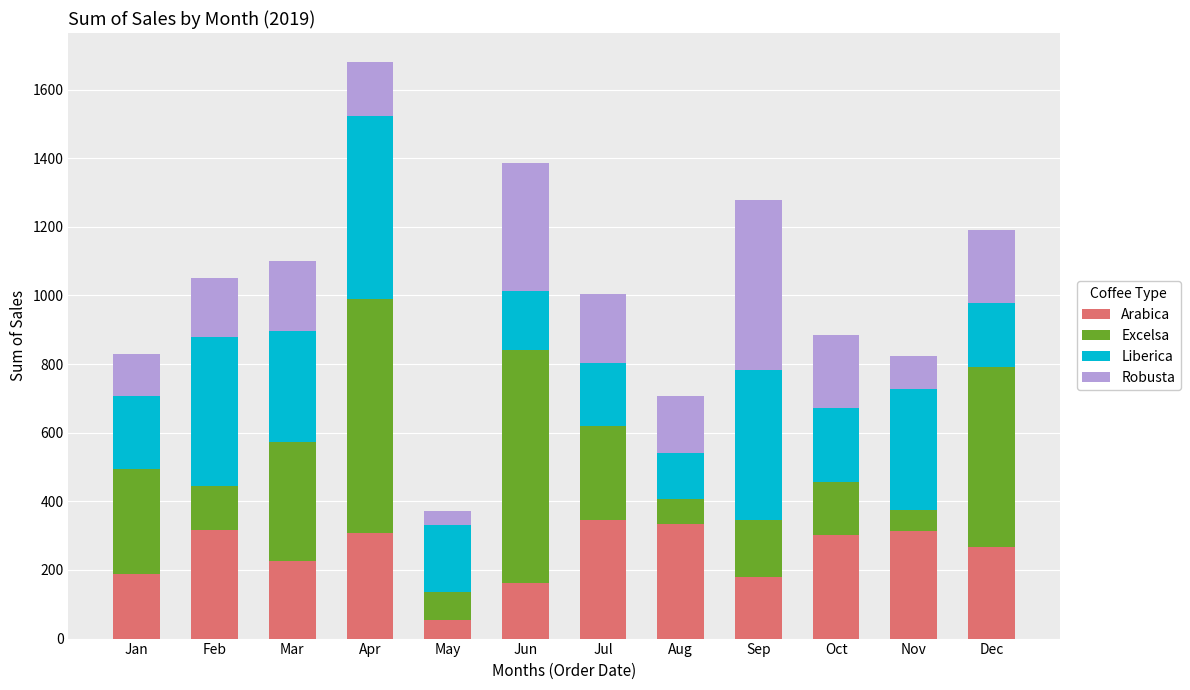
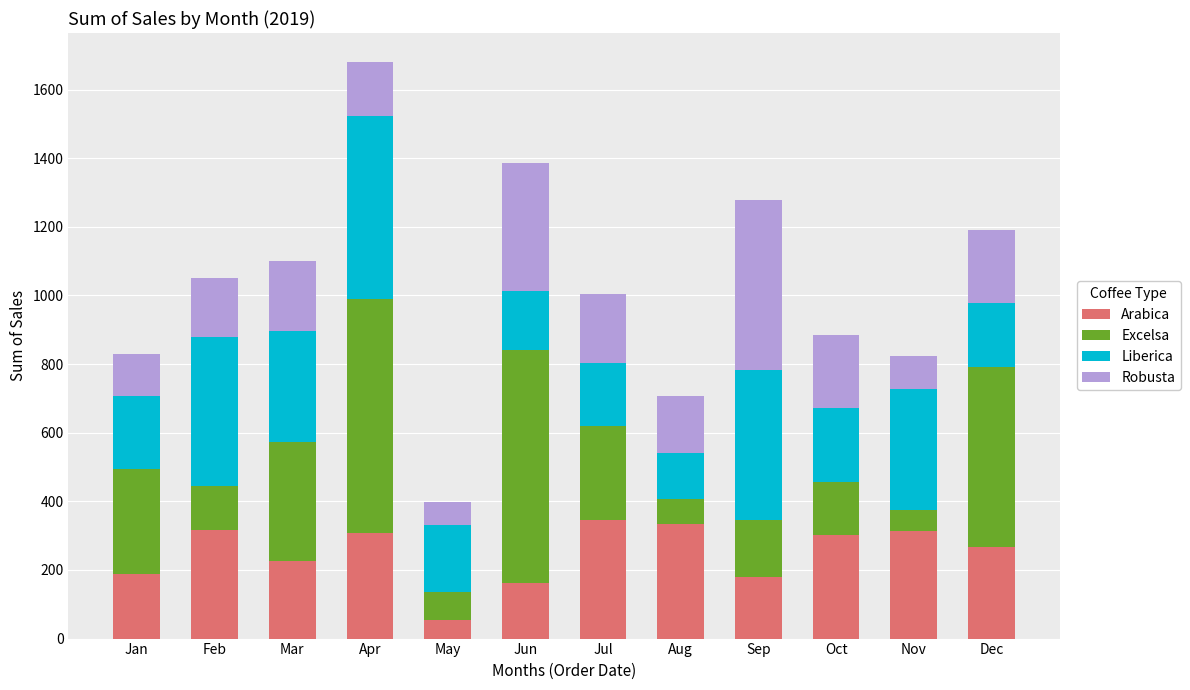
Robusta, May: 40 -> 70
